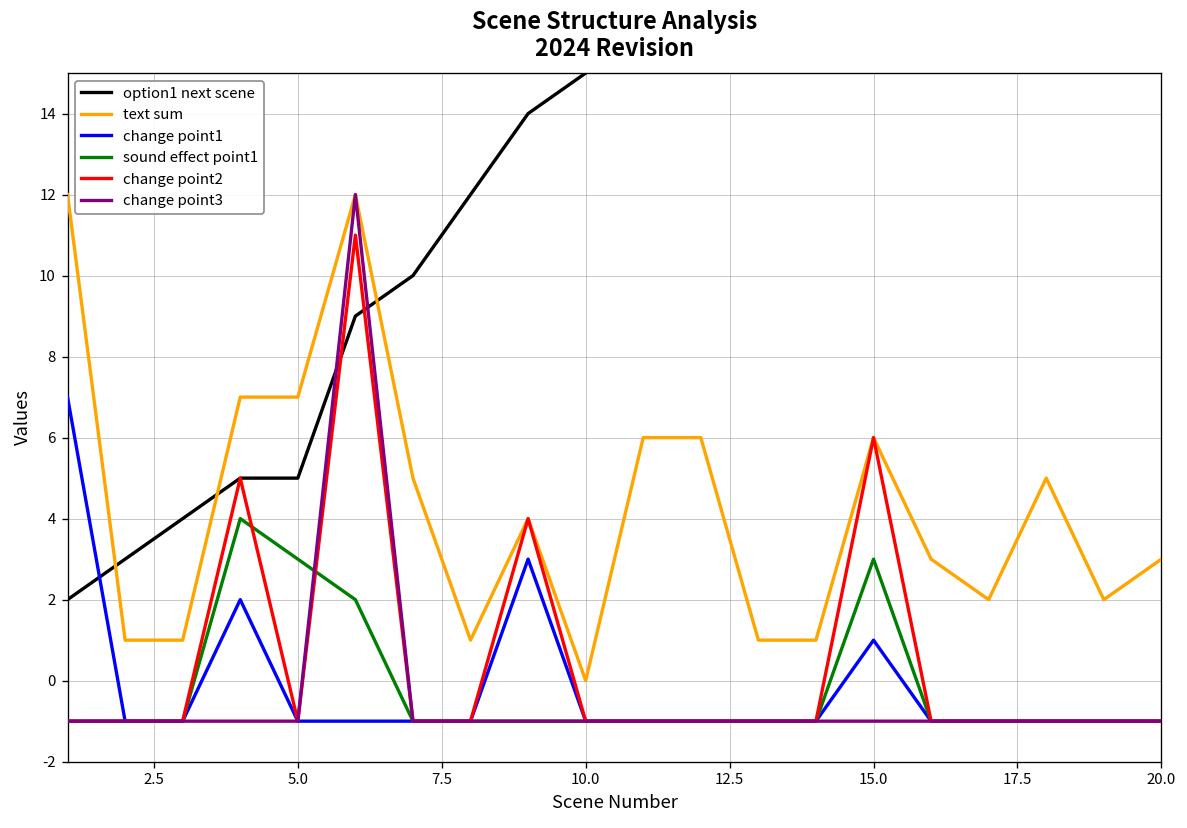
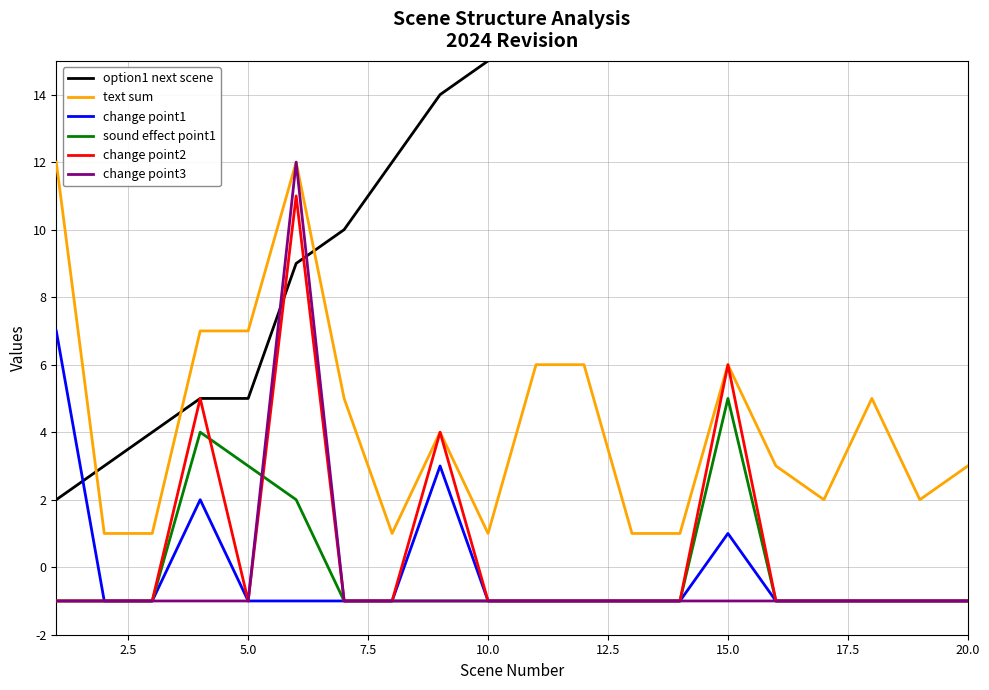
text sum, 10.0: 0 -> 1
sound effect point1, 15.0: 3 -> 5
